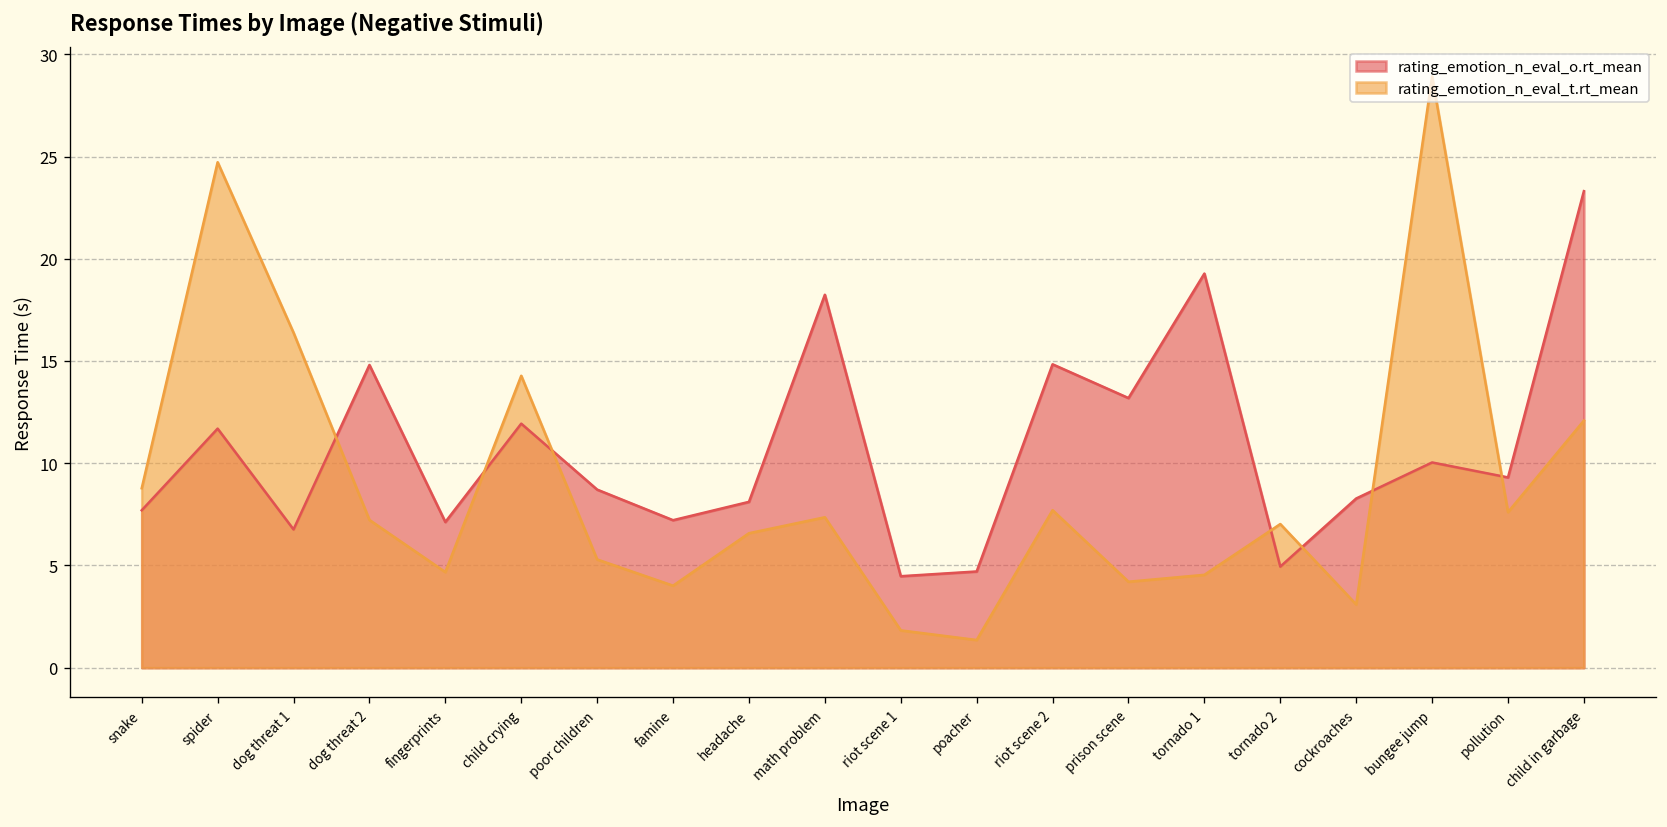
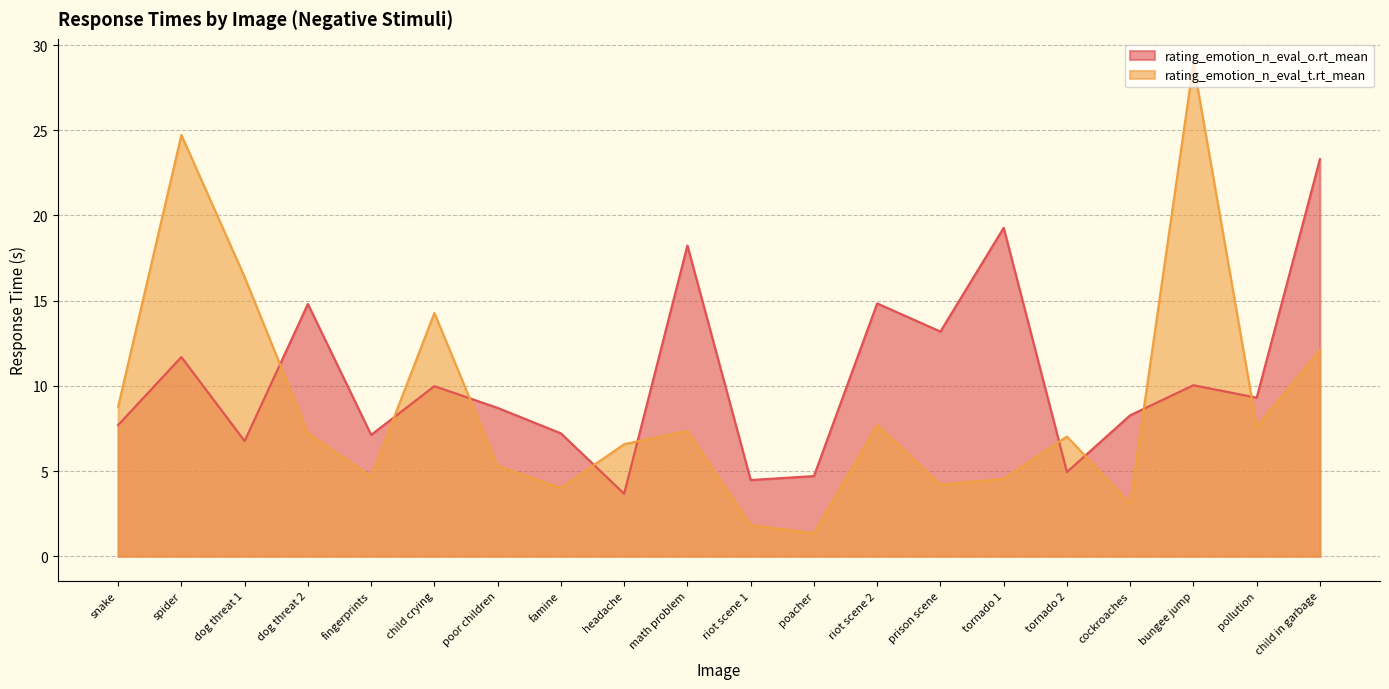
rating_emotion_n_eval_o.rt_mean, child crying: 11.9 -> 10.0
rating_emotion_n_eval_o.rt_mean, headache: 8.1 -> 3.7
